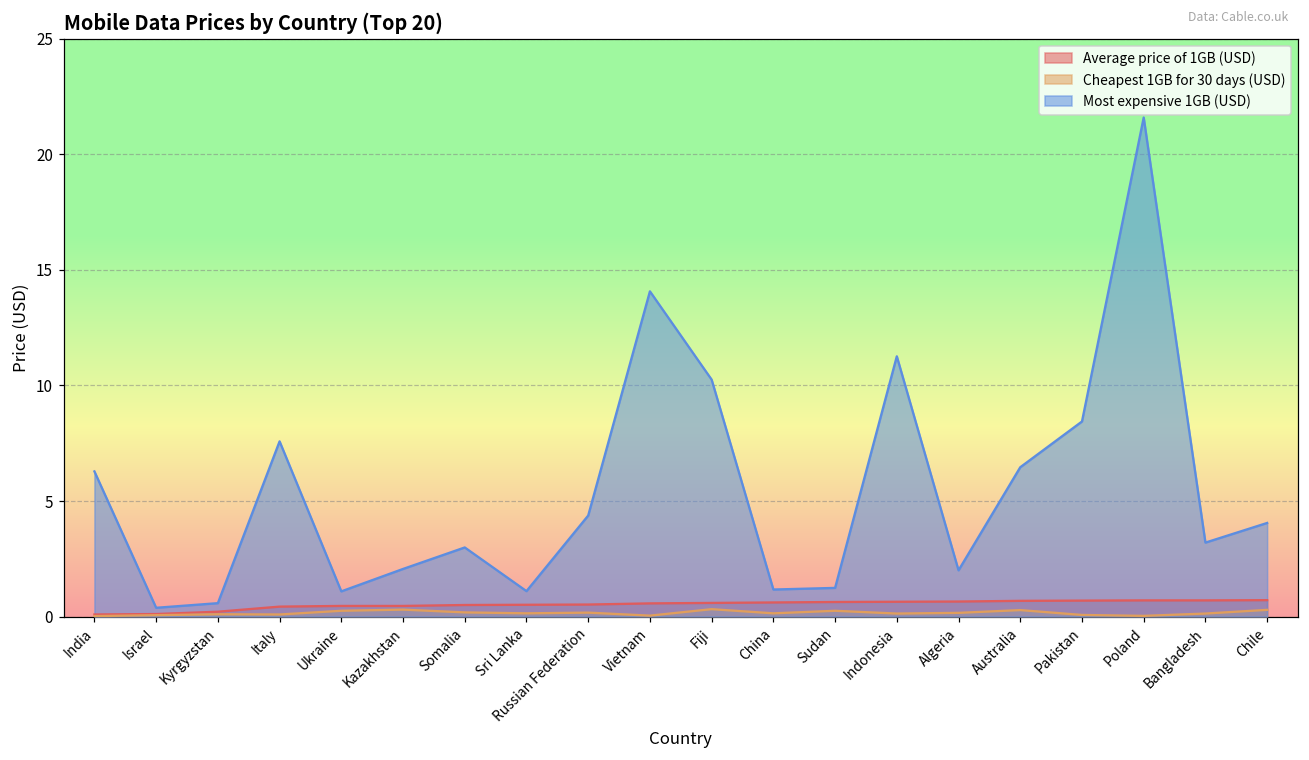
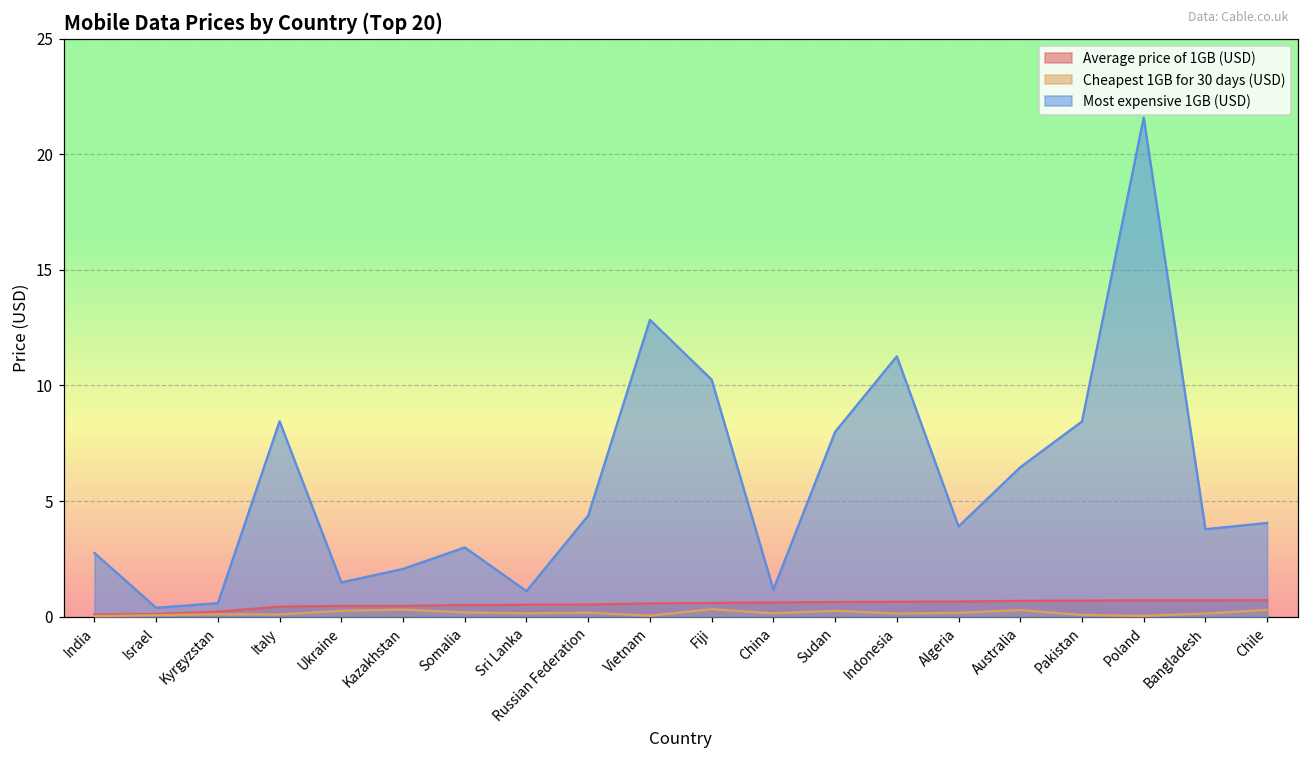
Most expensive 1GB (USD), India: 6.3 -> 2.8
Most expensive 1GB (USD), Italy: 7.6 -> 8.5
Most expensive 1GB (USD), Ukraine: 1.1 -> 1.5
Most expensive 1GB (USD), Vietnam: 14.1 -> 12.8
Most expensive 1GB (USD), Sudan: 1.2 -> 8.0
Most expensive 1GB (USD), Algeria: 2.0 -> 3.9
Most expensive 1GB (USD), Bangladesh: 3.2 -> 3.8
